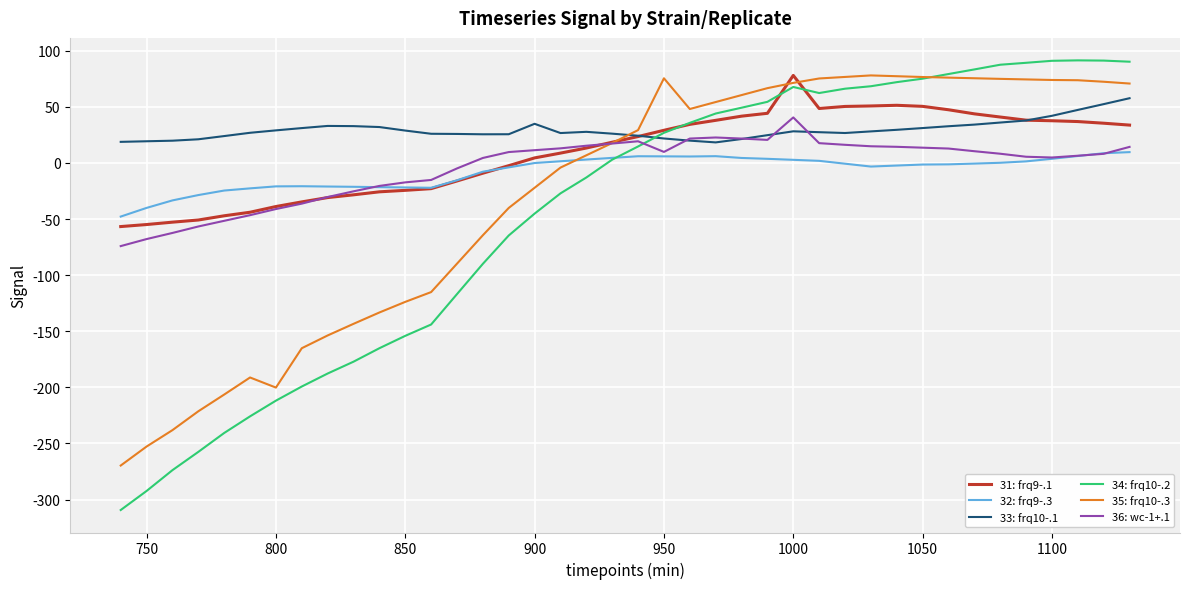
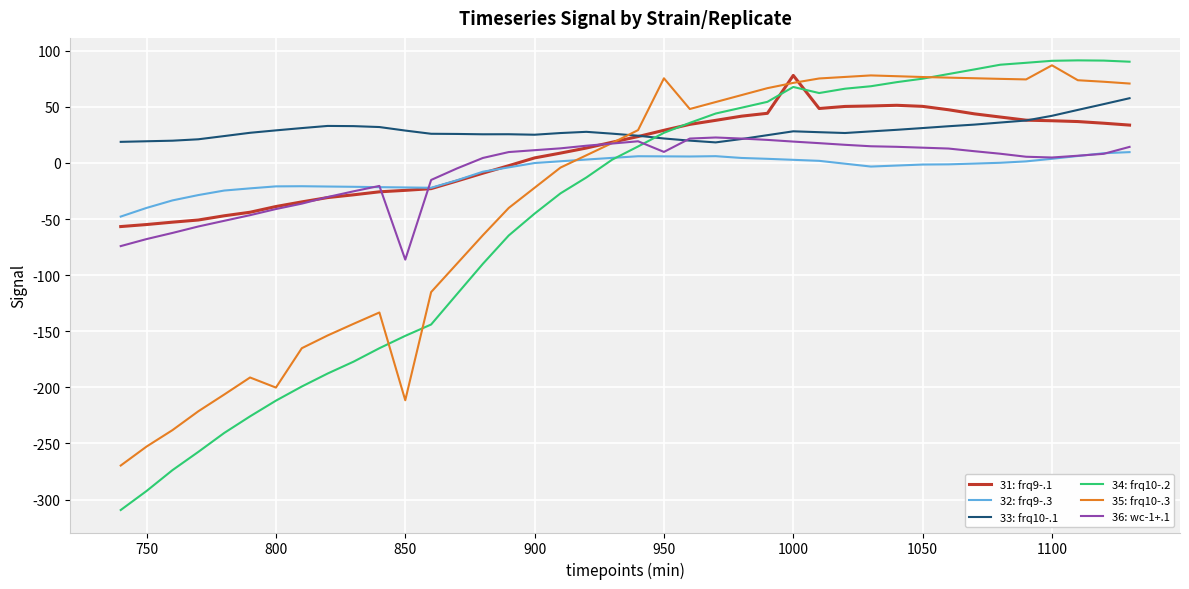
35: frq10-.3, 850: -124 -> -211
36: wc-1+.1, 850: -17 -> -86
33: frq10-.1, 900: 35 -> 25
36: wc-1+.1, 1000: 41 -> 19
35: frq10-.3, 1100: 74 -> 87
